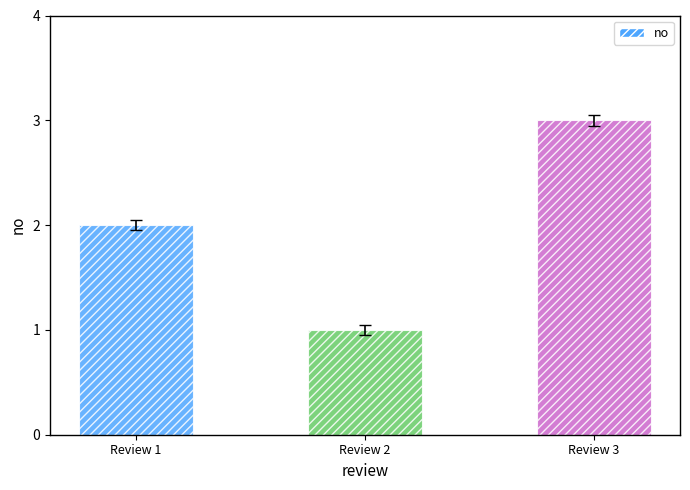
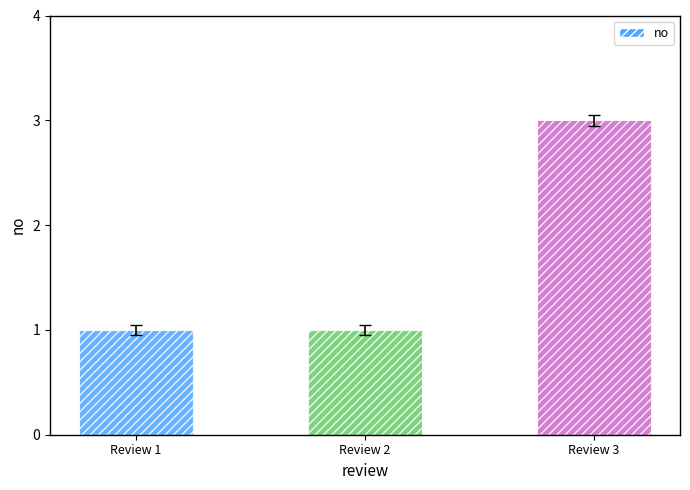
no, Review 1: 2 -> 1
